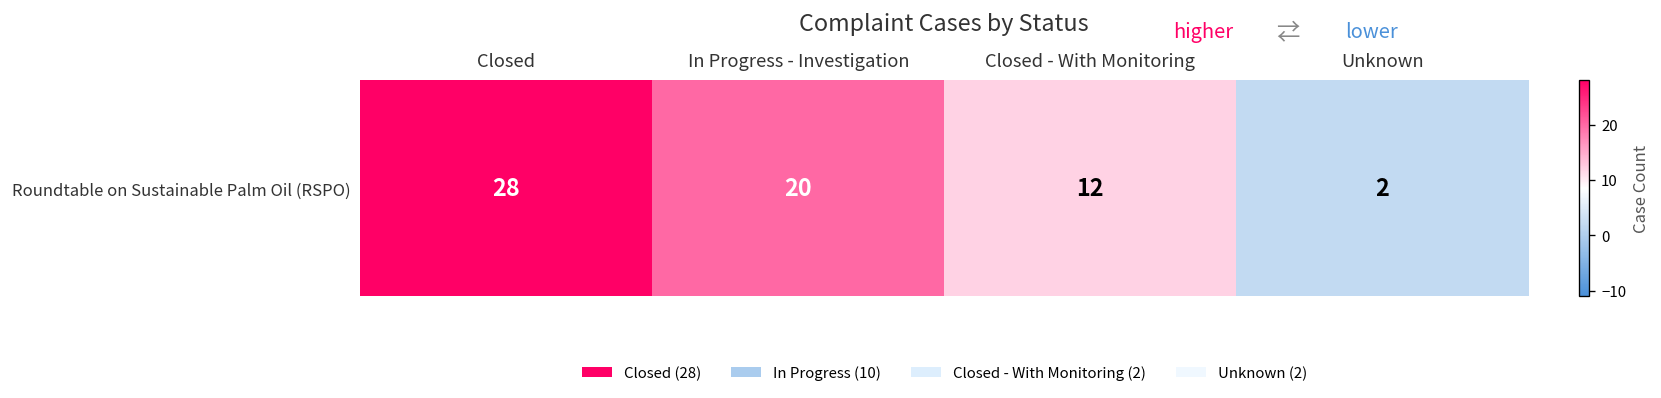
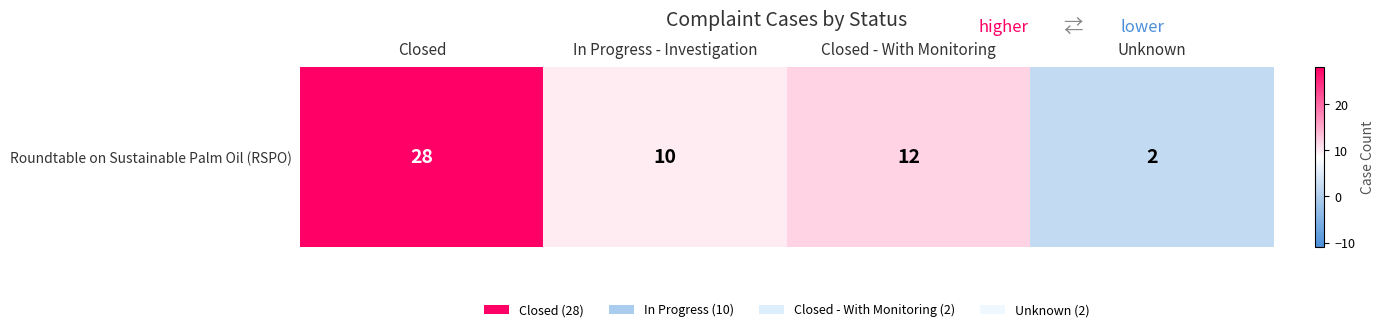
Roundtable on Sustainable Palm Oil (RSPO), In Progress - Investigation: 20 -> 10
